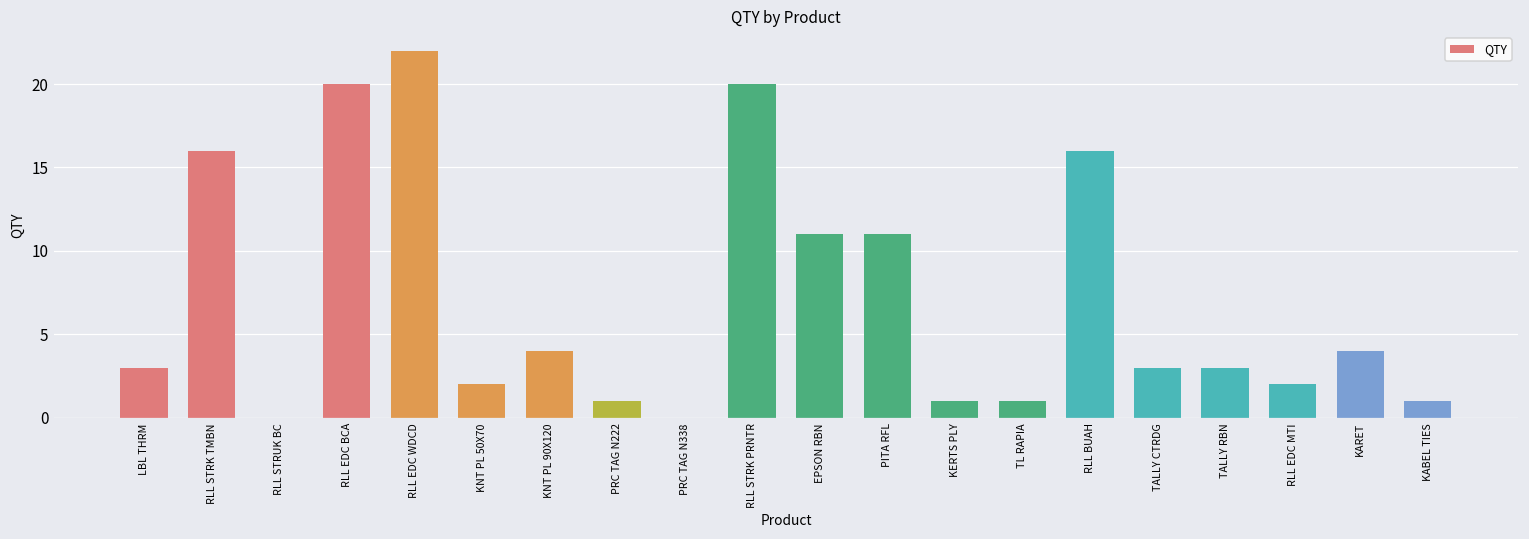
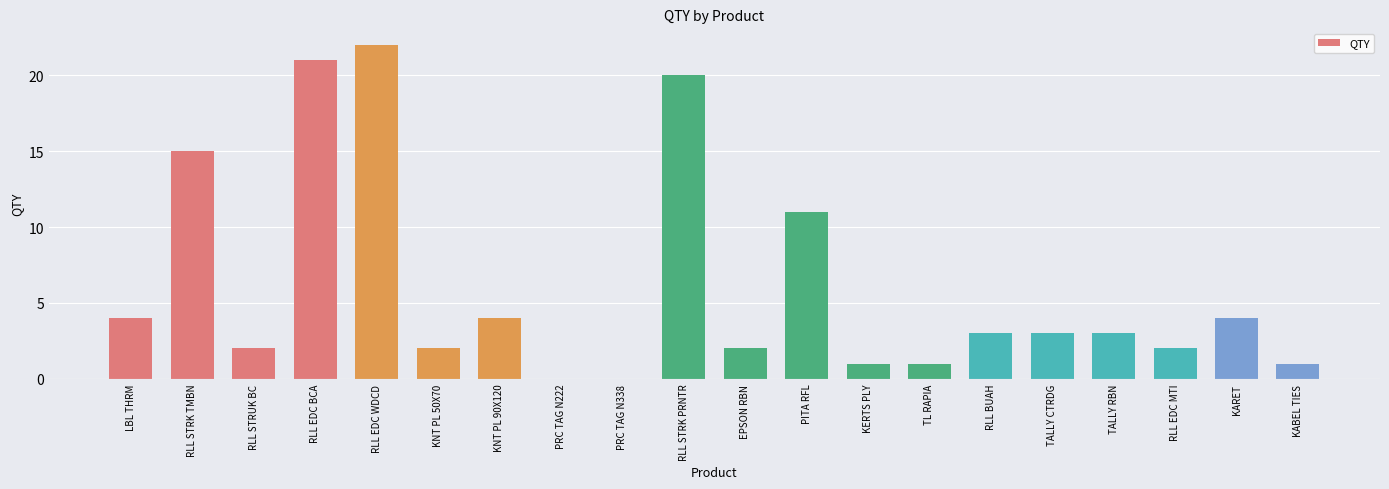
LBL THRM: 3 -> 4
RLL STRK TMBN: 16 -> 15
RLL STRUK BC: 0 -> 2
RLL EDC BCA: 20 -> 21
PRC TAG N222: 1 -> 0
EPSON RBN: 11 -> 2
RLL BUAH: 16 -> 3
